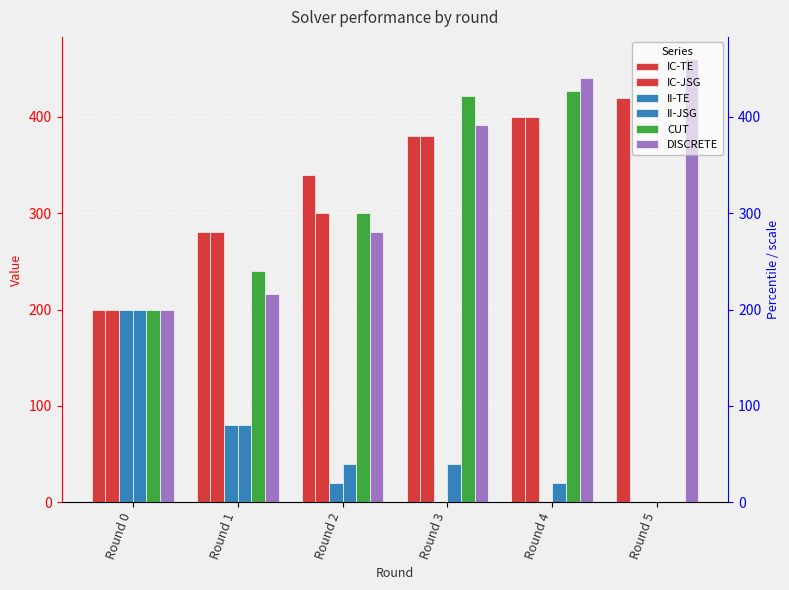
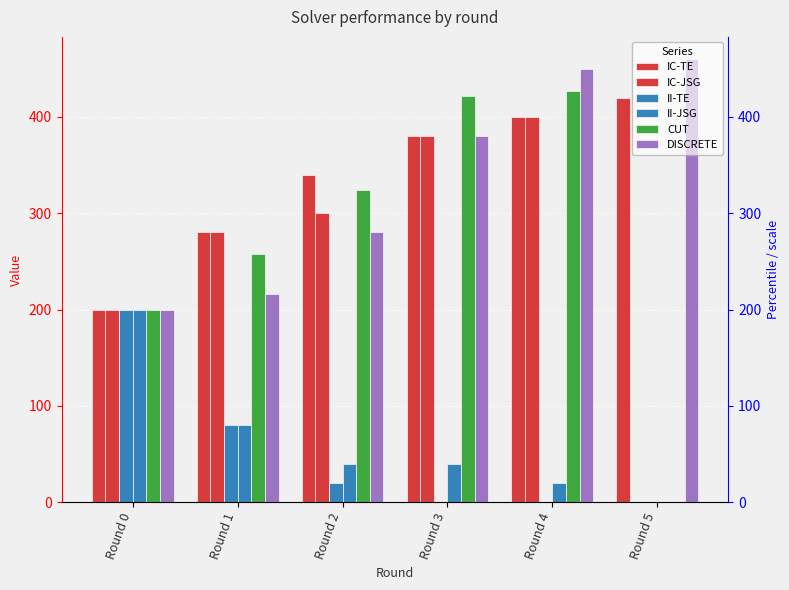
CUT, Round 1: 240 -> 260
CUT, Round 2: 300 -> 320
DISCRETE, Round 3: 390 -> 380
DISCRETE, Round 4: 440 -> 450
